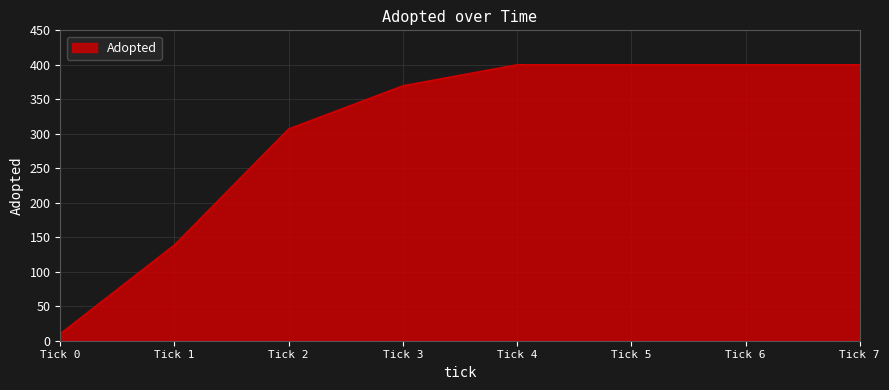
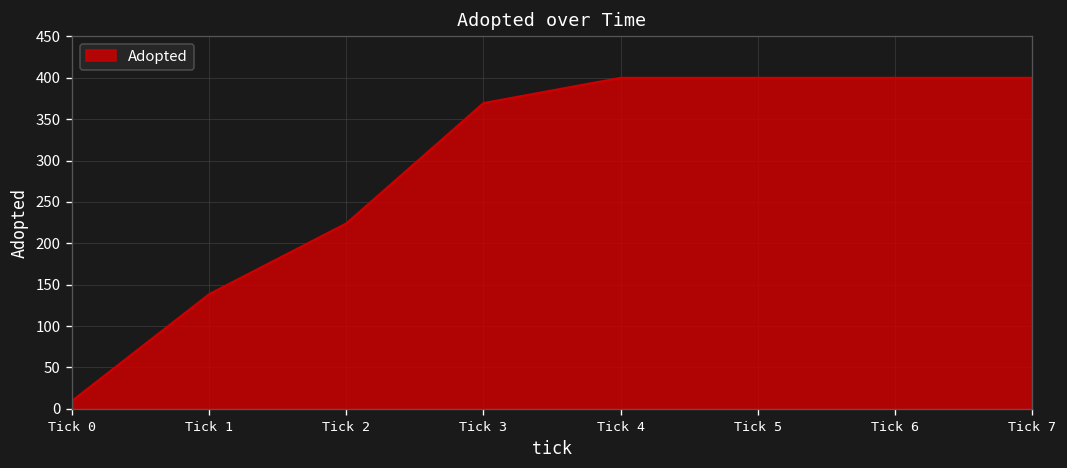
Tick 2: 310 -> 220
